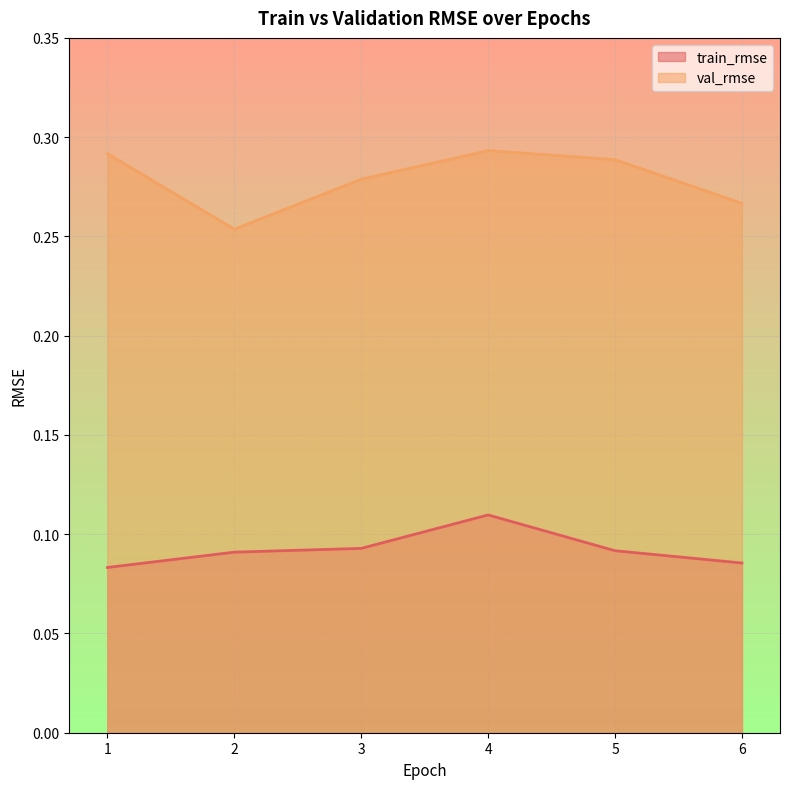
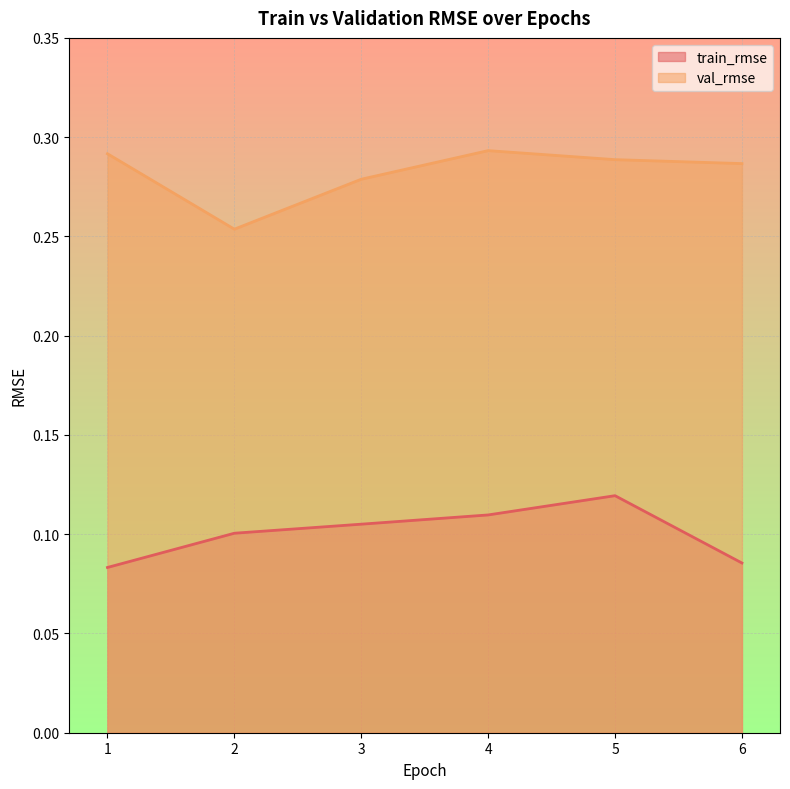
train_rmse, 2: 0.091 -> 0.100
train_rmse, 3: 0.093 -> 0.105
train_rmse, 5: 0.092 -> 0.119
val_rmse, 6: 0.267 -> 0.287
